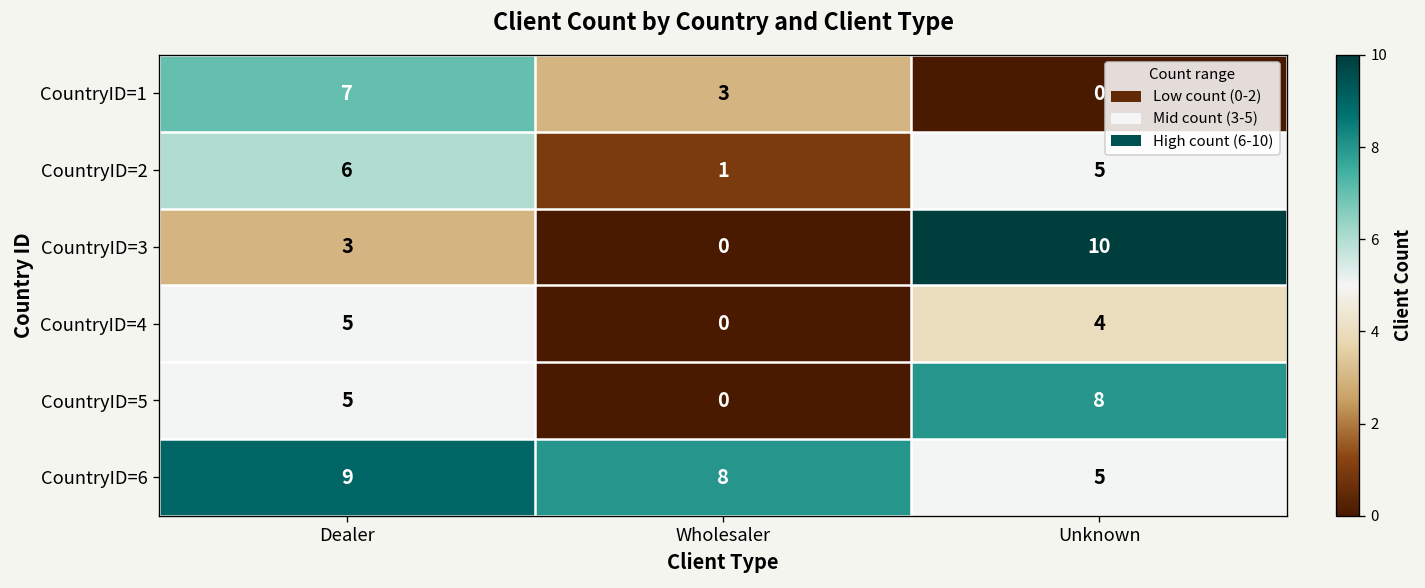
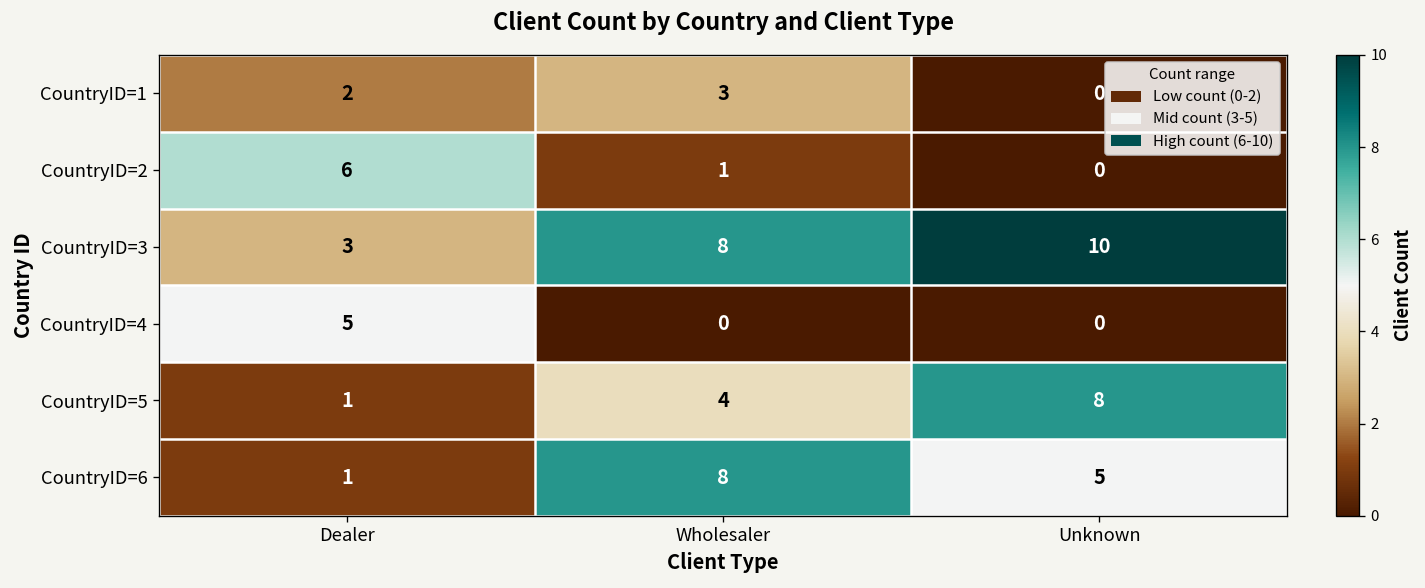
CountryID=1, Dealer: 7 -> 2
CountryID=2, Unknown: 5 -> 0
CountryID=3, Wholesaler: 0 -> 8
CountryID=4, Unknown: 4 -> 0
CountryID=5, Dealer: 5 -> 1
CountryID=5, Wholesaler: 0 -> 4
CountryID=6, Dealer: 9 -> 1
